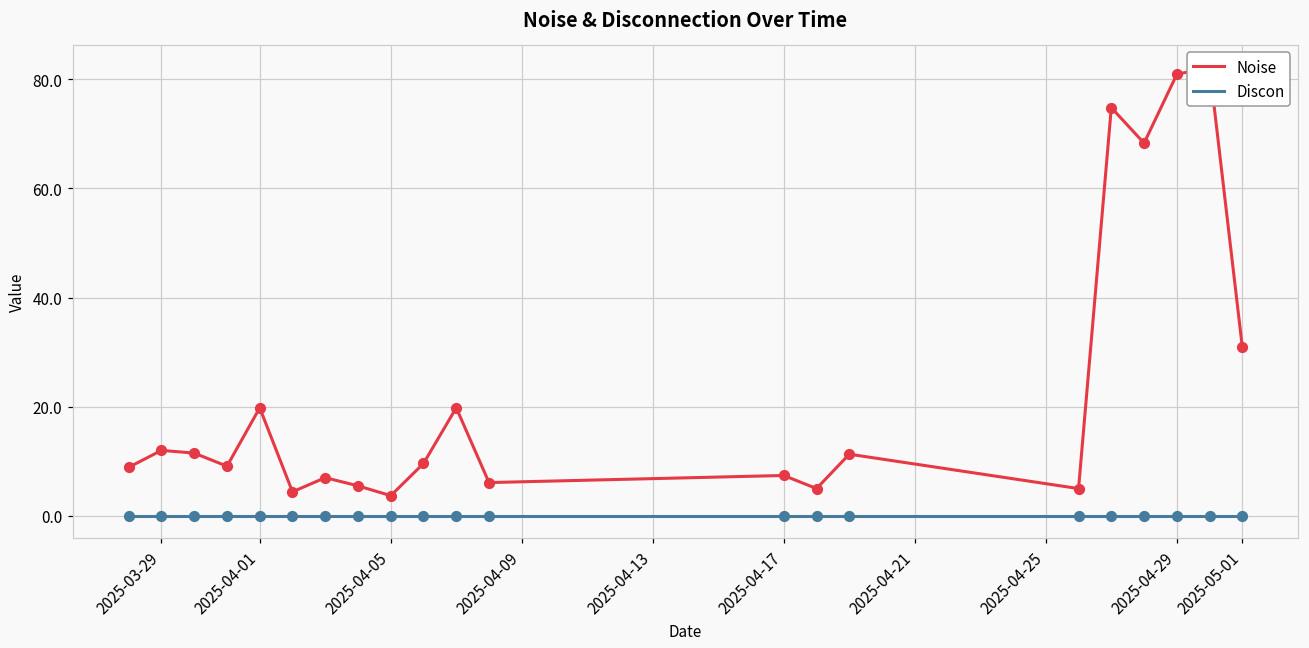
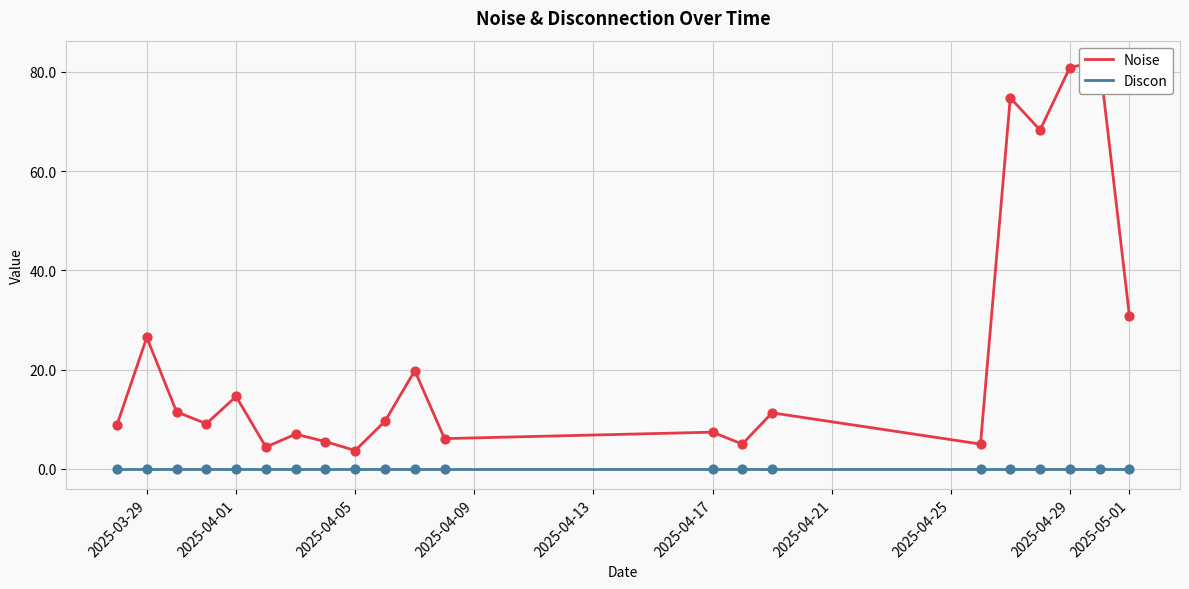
Noise, 2025-03-29: 12 -> 27
Noise, 2025-04-01: 20 -> 15
